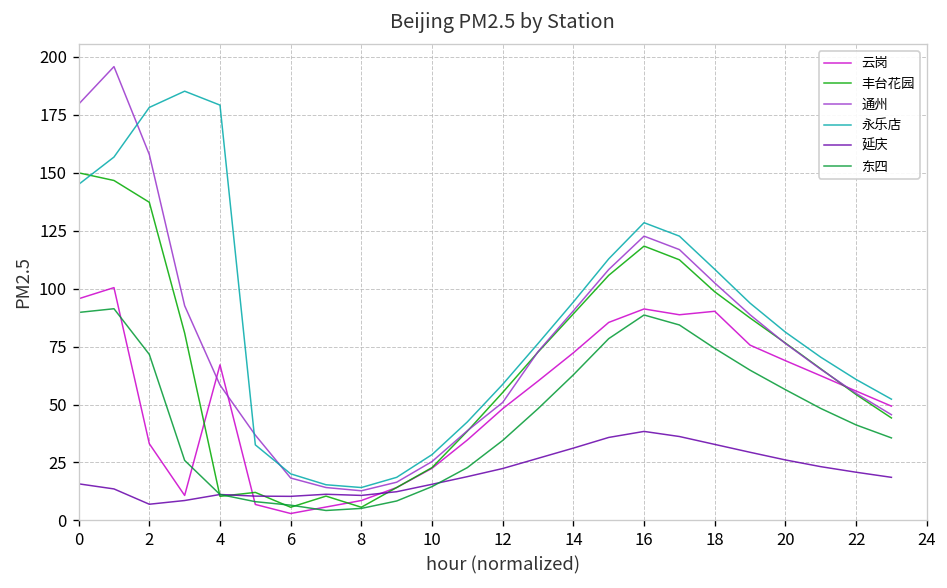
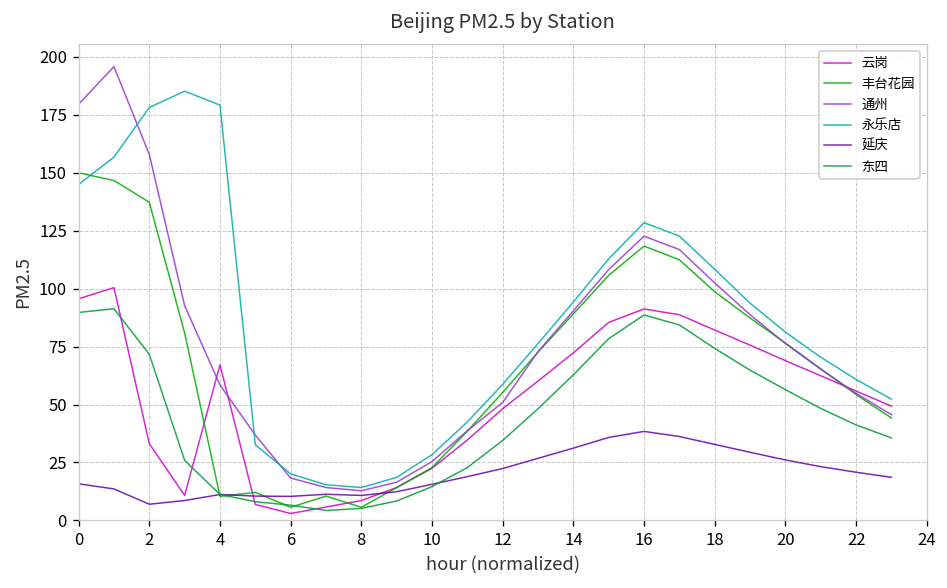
云岗, 18: 90 -> 82
